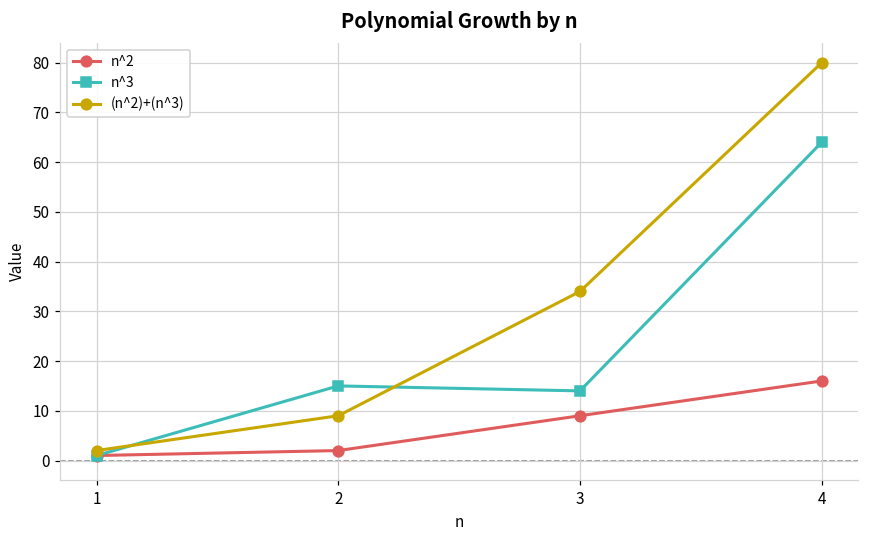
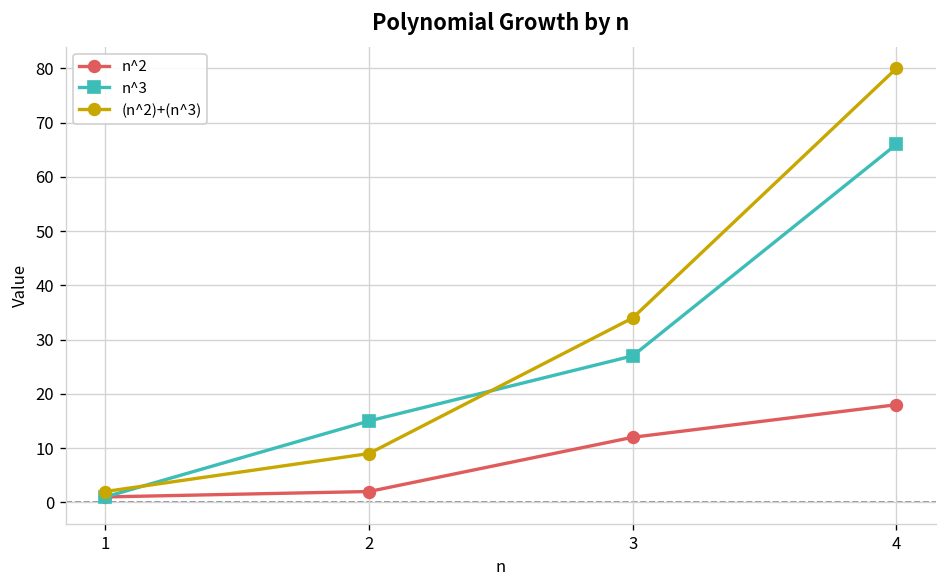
n^2, 3: 9 -> 12
n^3, 3: 14 -> 27
n^2, 4: 16 -> 18
n^3, 4: 64 -> 66
